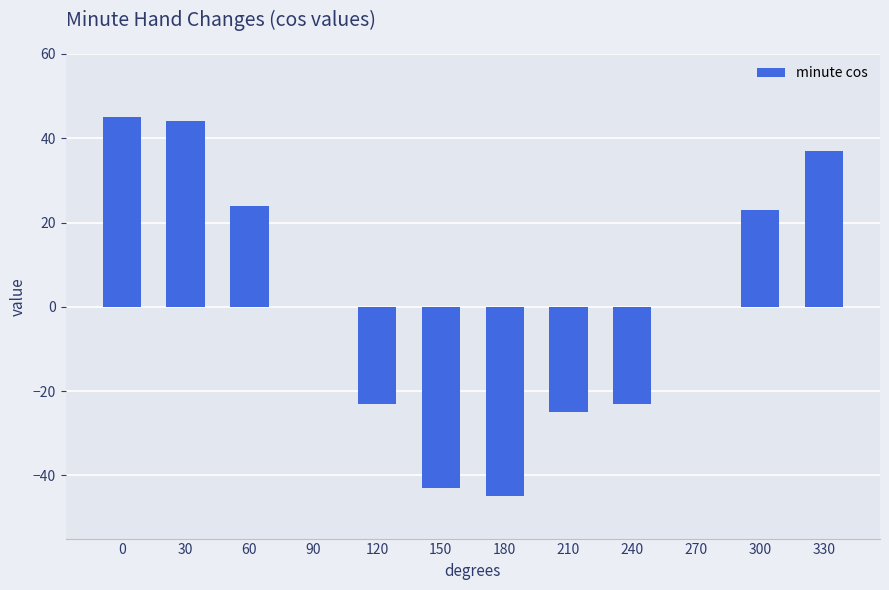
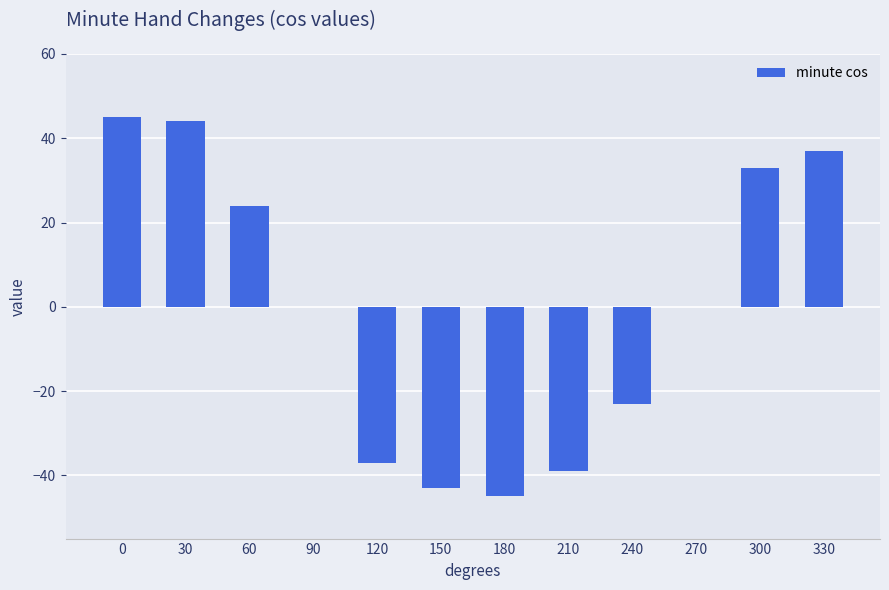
120: -23 -> -37
210: -25 -> -39
300: 23 -> 33
